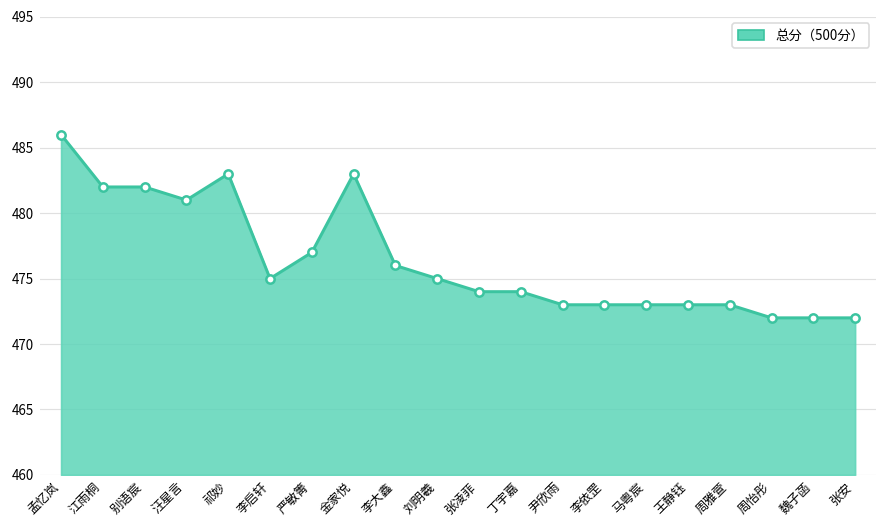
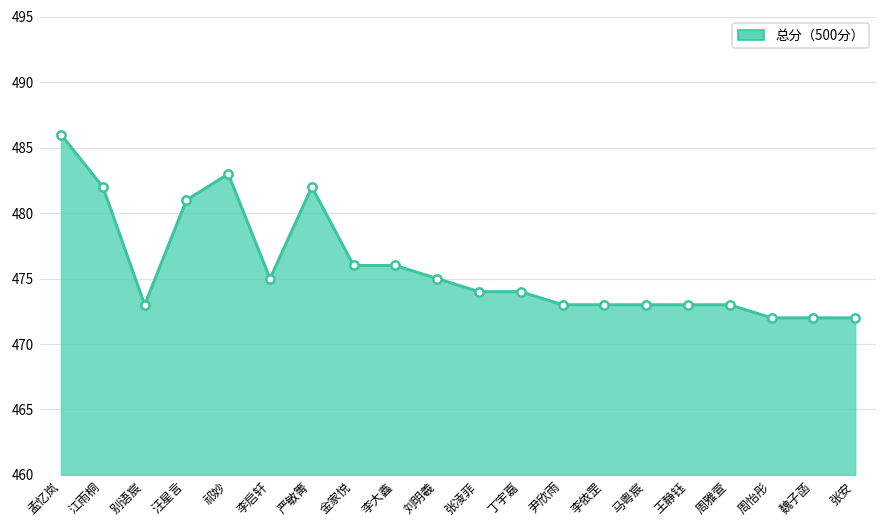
别语宸: 482 -> 473
严敏箐: 477 -> 482
金家悦: 483 -> 476
